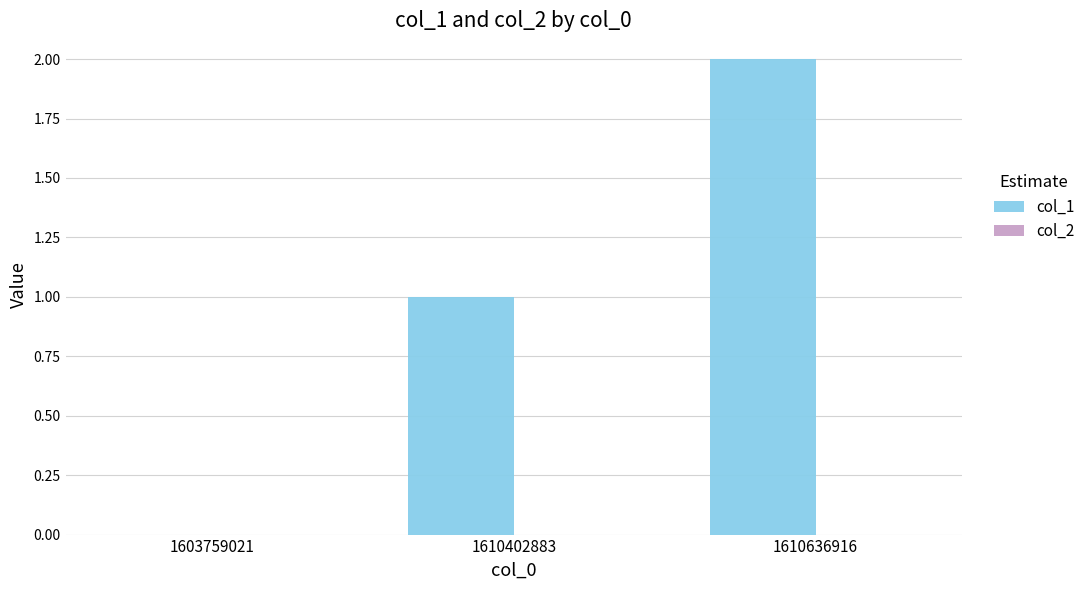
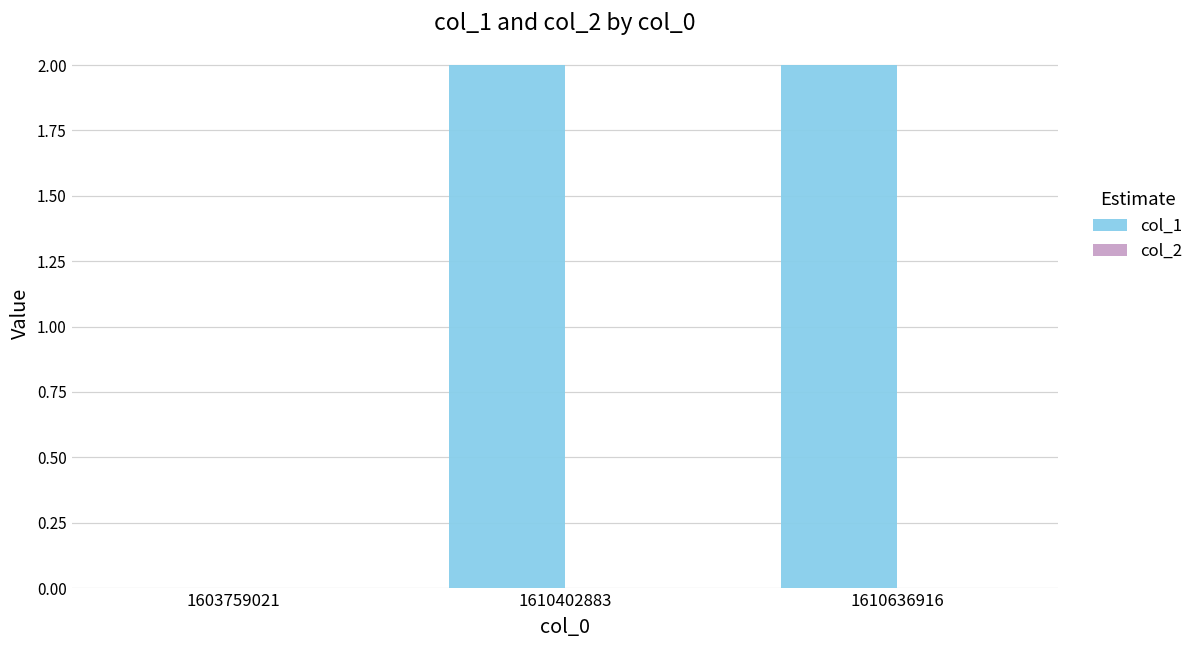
col_1, 1610402883: 1 -> 2
